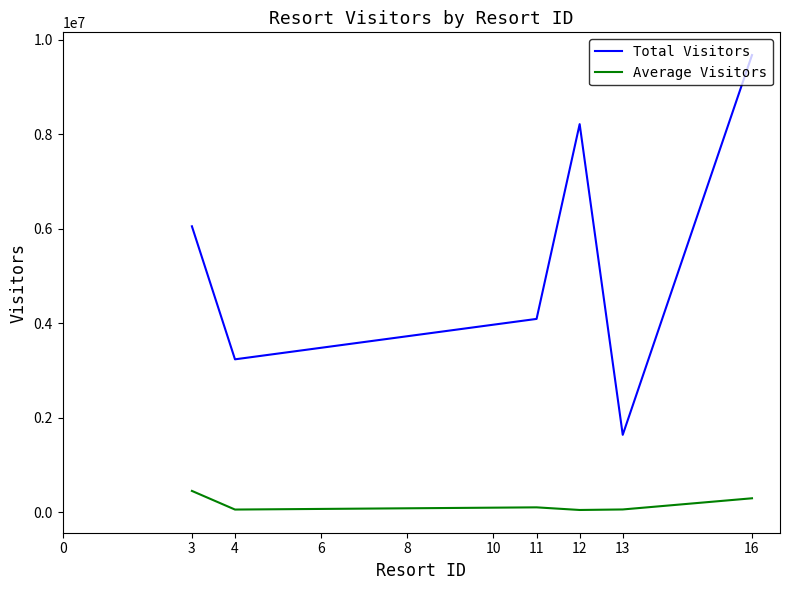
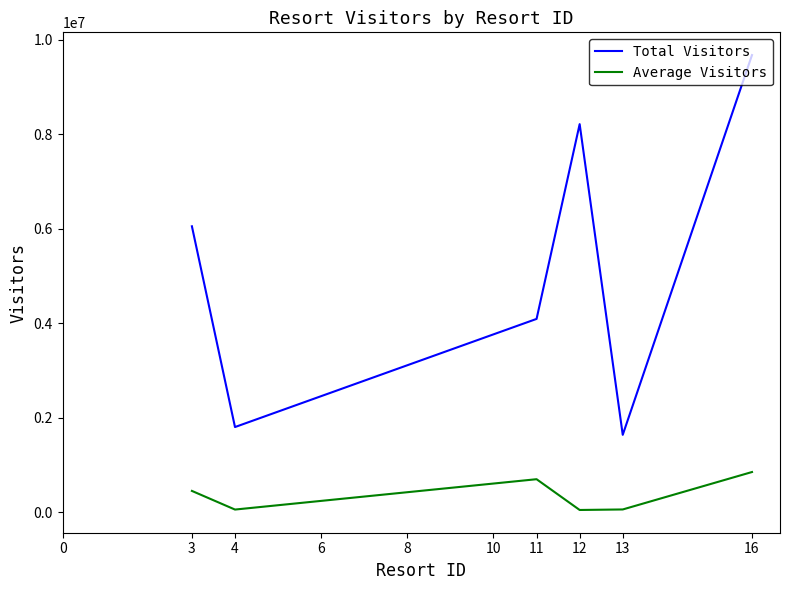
Total Visitors, 4: 3200000 -> 1800000
Average Visitors, 11: 100000 -> 700000
Average Visitors, 16: 300000 -> 800000
